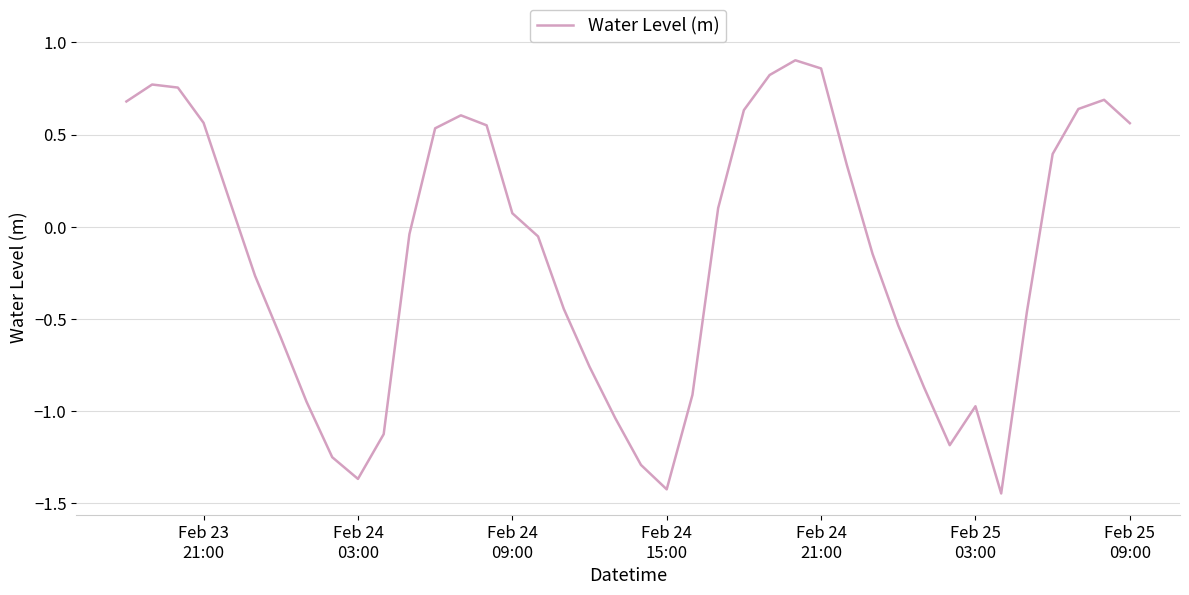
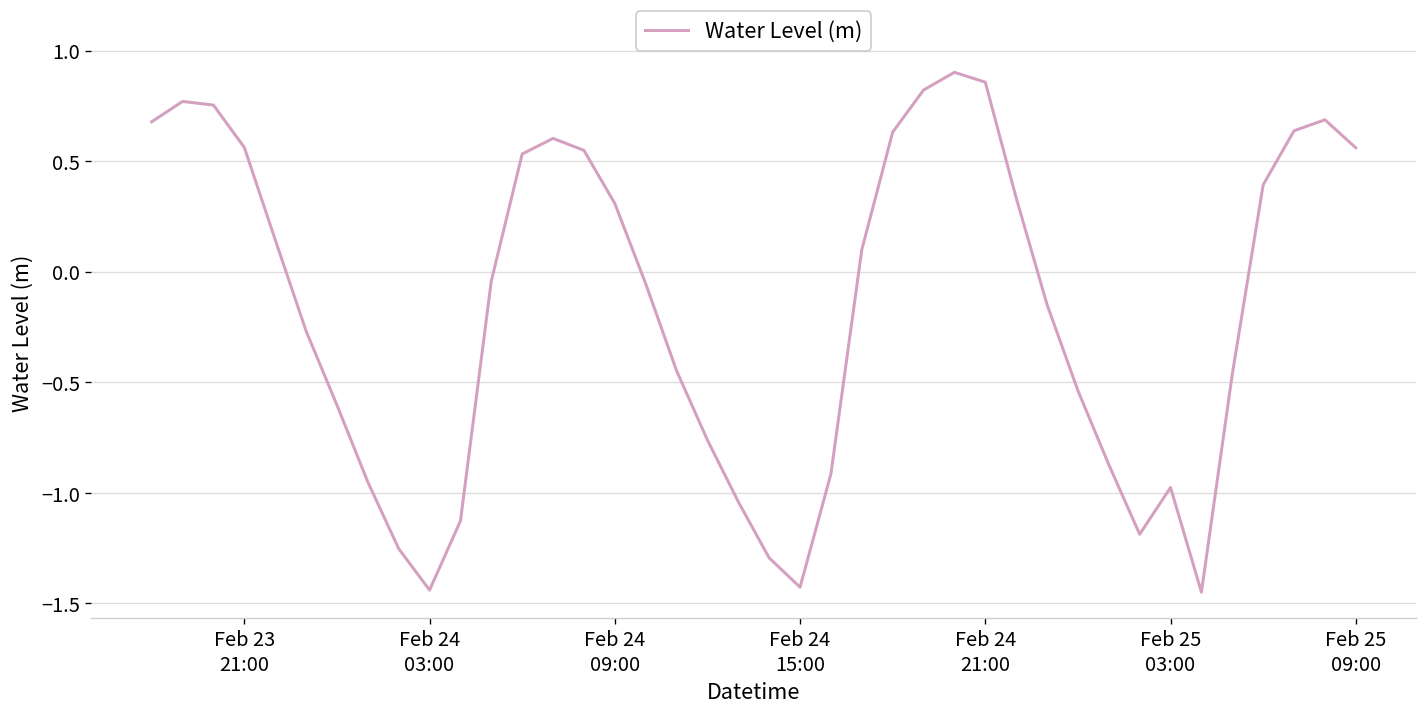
Feb 24 03:00: -1.37 -> -1.44
Feb 24 09:00: 0.07 -> 0.31
